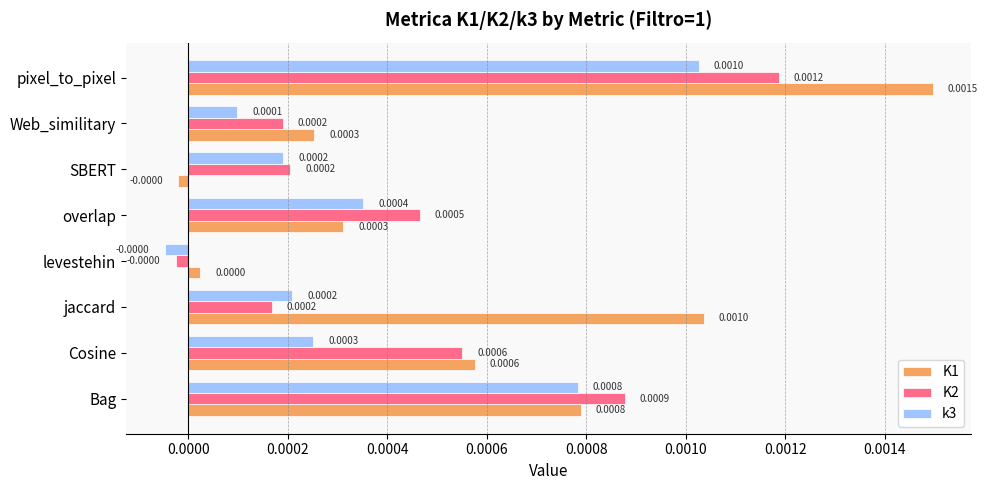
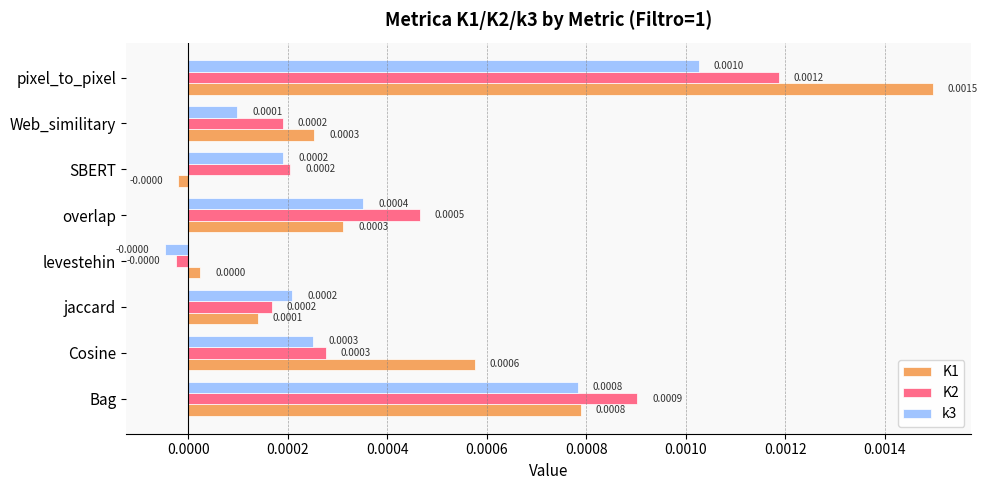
K1, jaccard: 0.0010 -> 0.0001
K2, Cosine: 0.0006 -> 0.0003
K2, Bag: 0.00088 -> 0.00090
